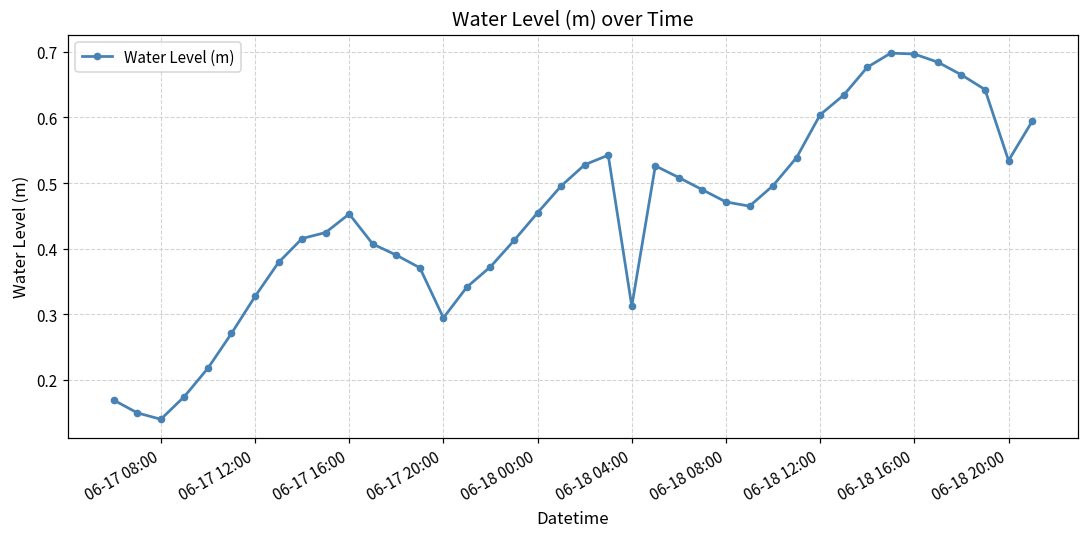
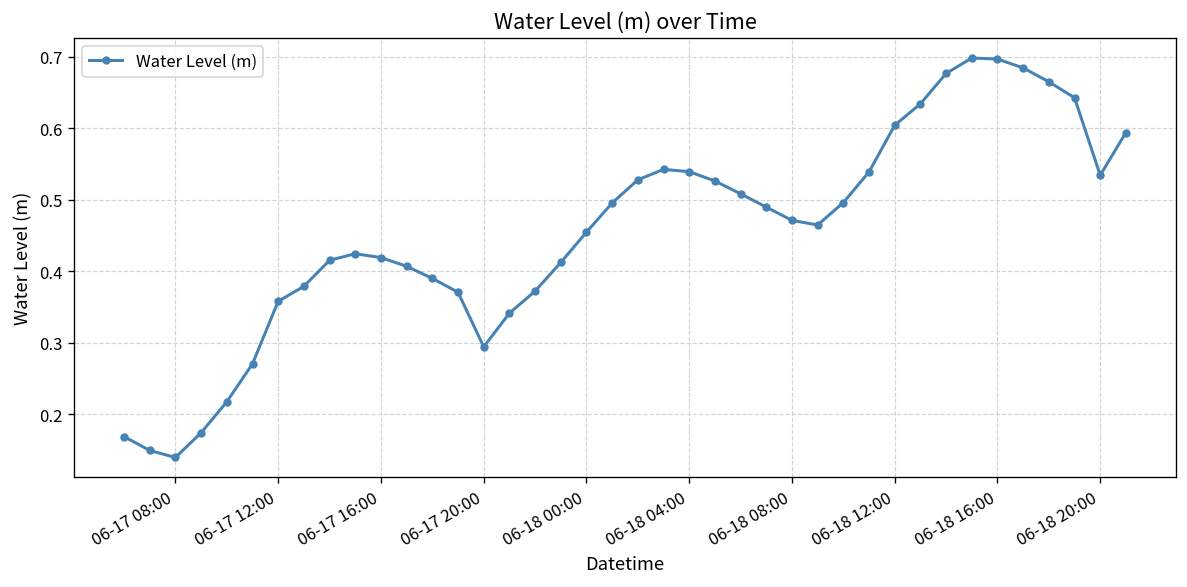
06-17 12:00: 0.33 -> 0.36
06-17 16:00: 0.45 -> 0.42
06-18 04:00: 0.31 -> 0.54
